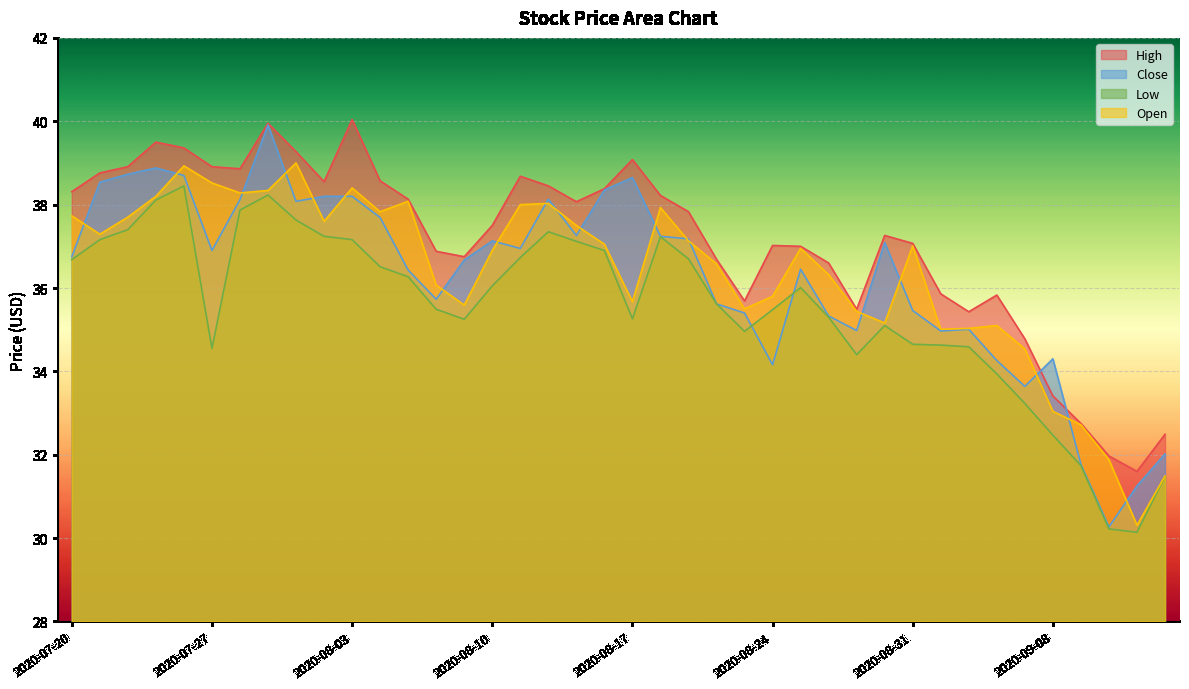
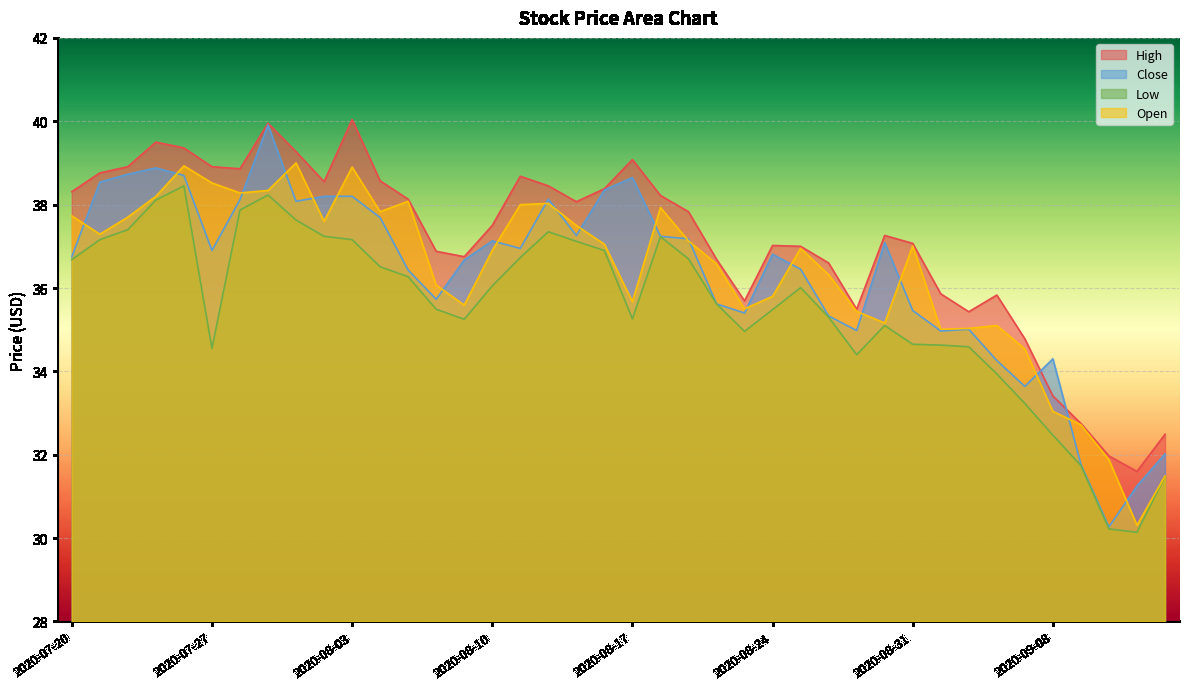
Open, 2020-08-03: 38.4 -> 38.9
Close, 2020-08-24: 34.2 -> 36.8
